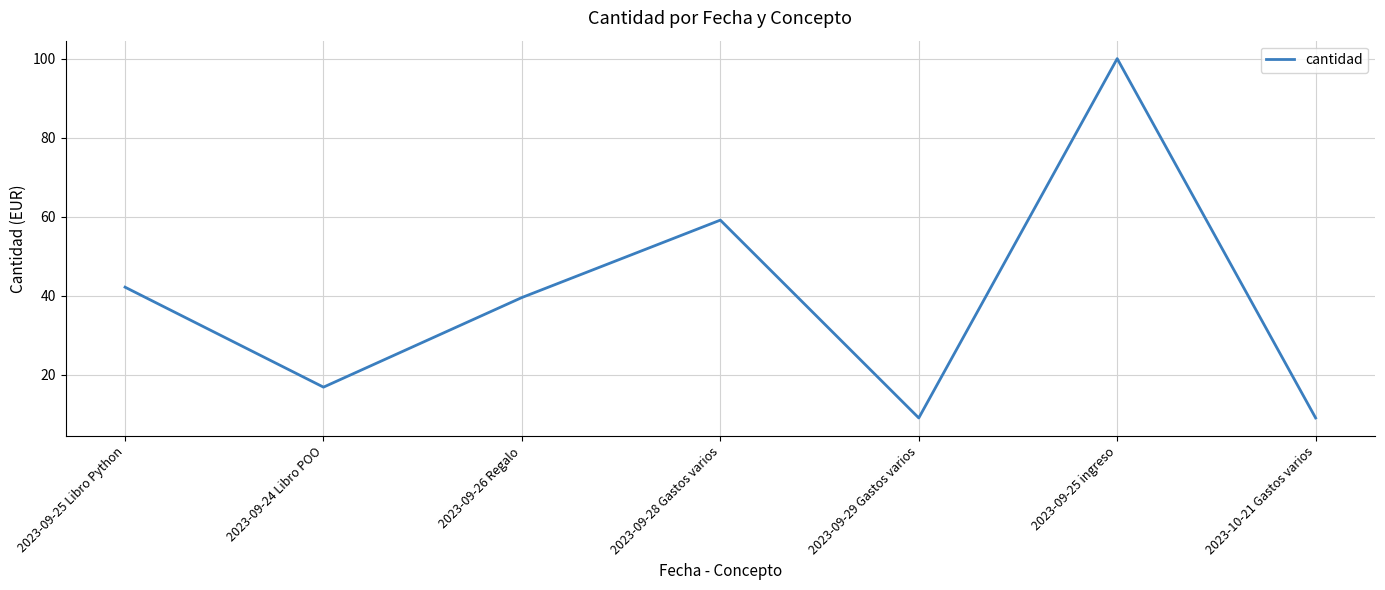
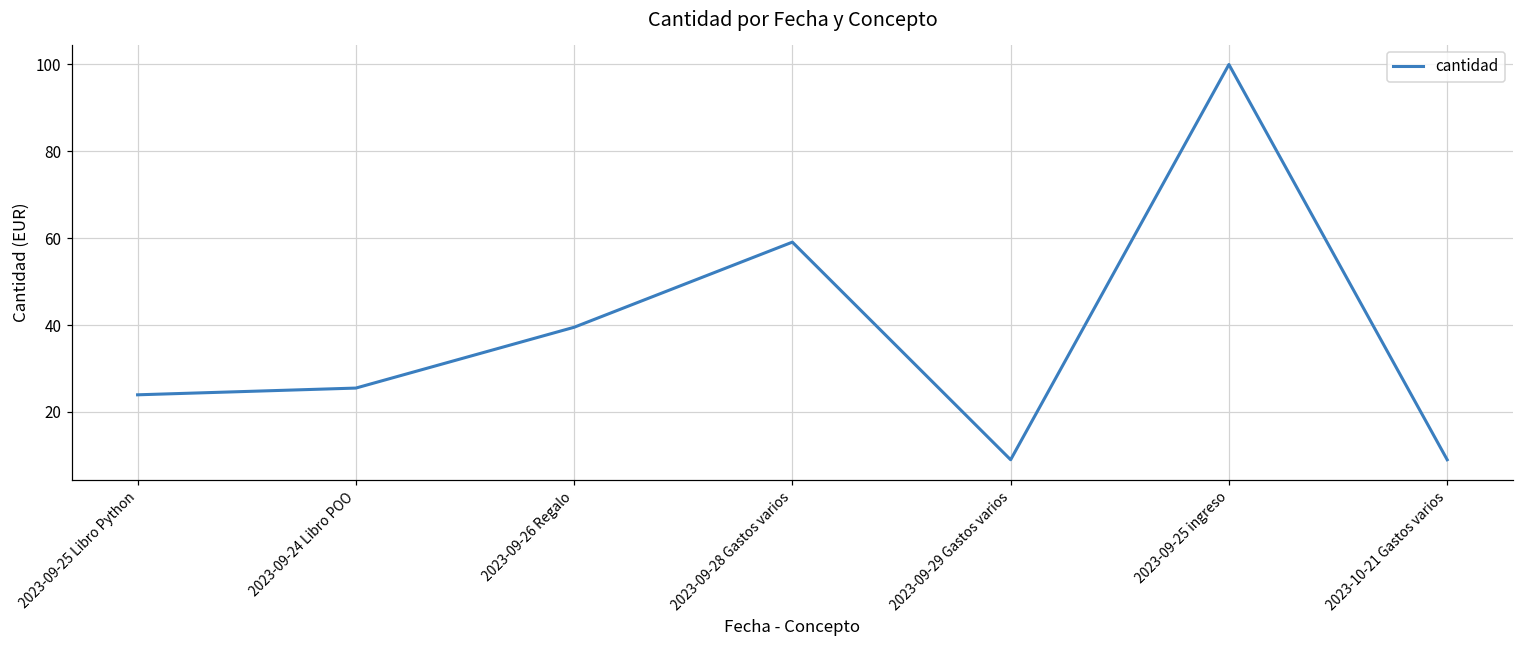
2023-09-25 Libro Python: 42 -> 24
2023-09-24 Libro POO: 17 -> 26
